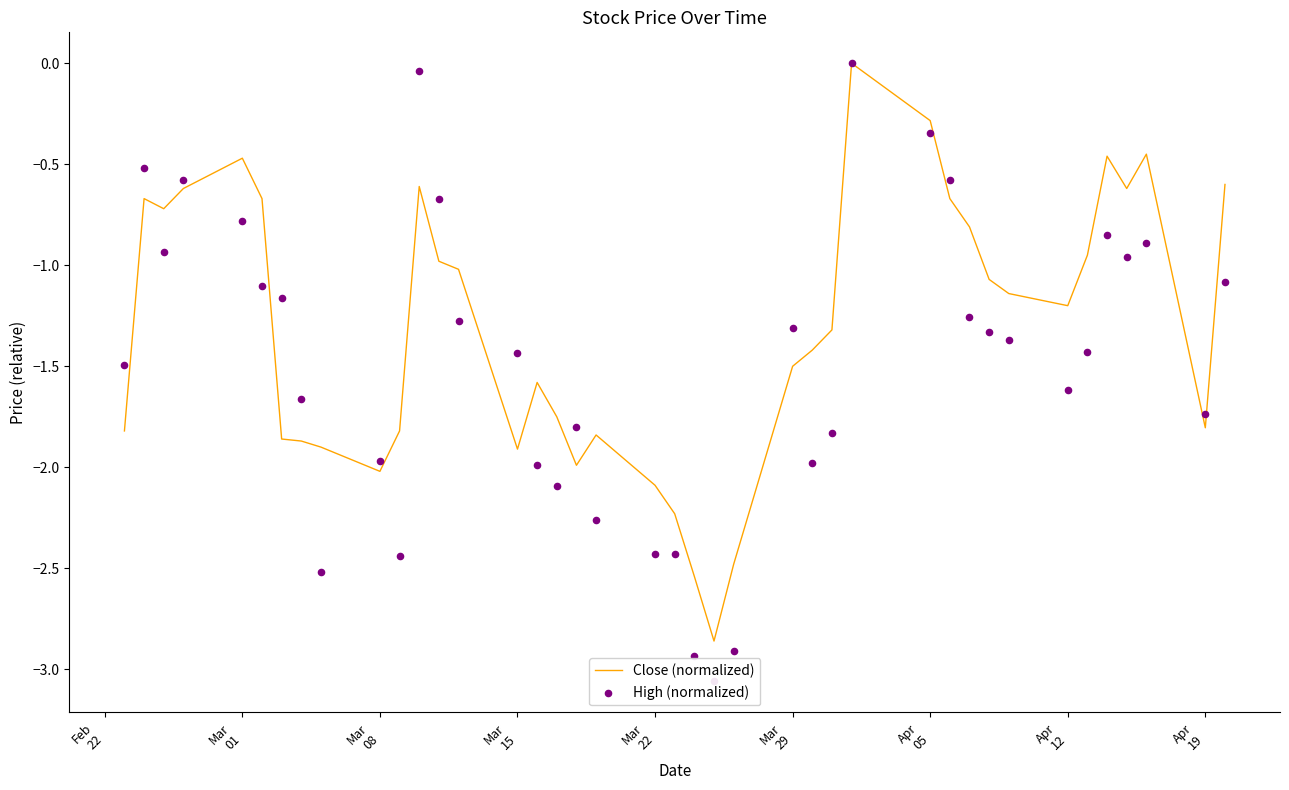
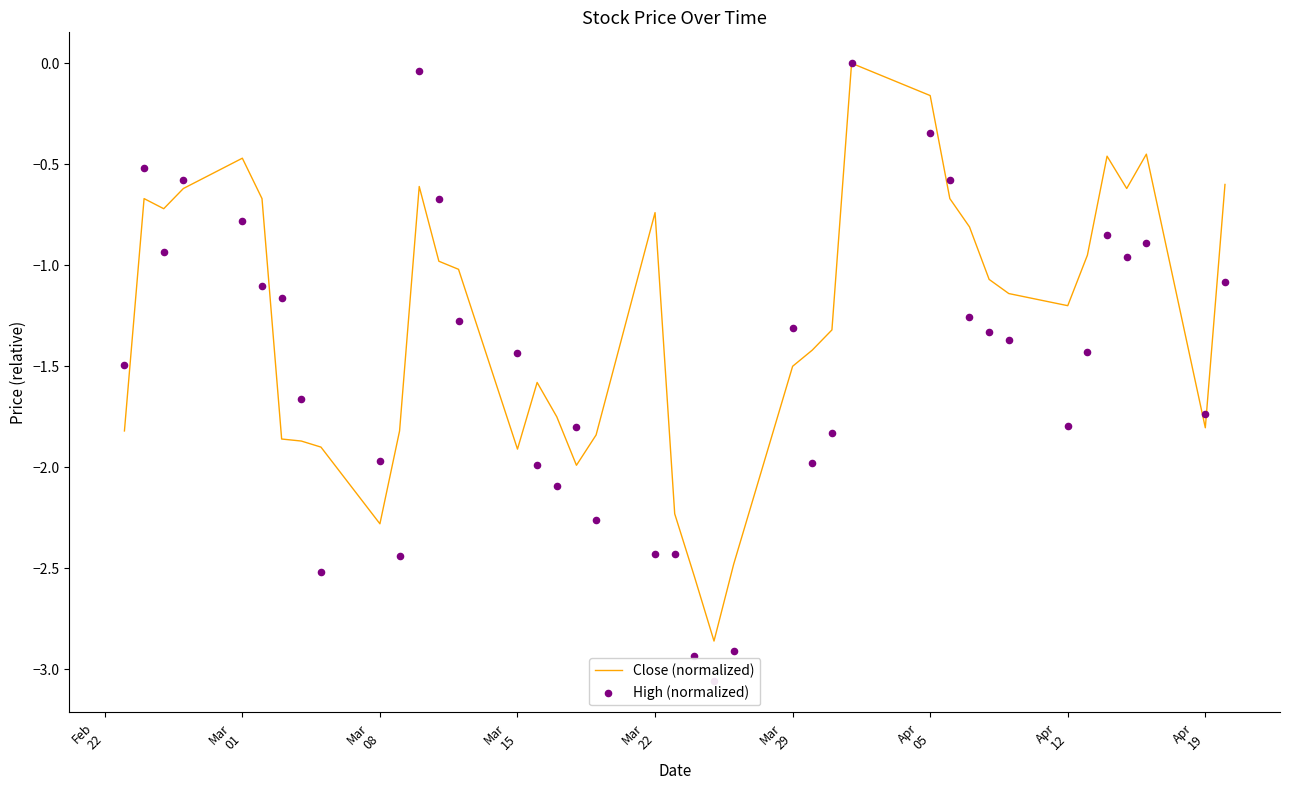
Close (normalized), Mar 08: -2.02 -> -2.28
Close (normalized), Mar 22: -2.09 -> -0.74
Close (normalized), Apr 05: -0.28 -> -0.16
High (normalized), Apr 12: -1.61 -> -1.80
